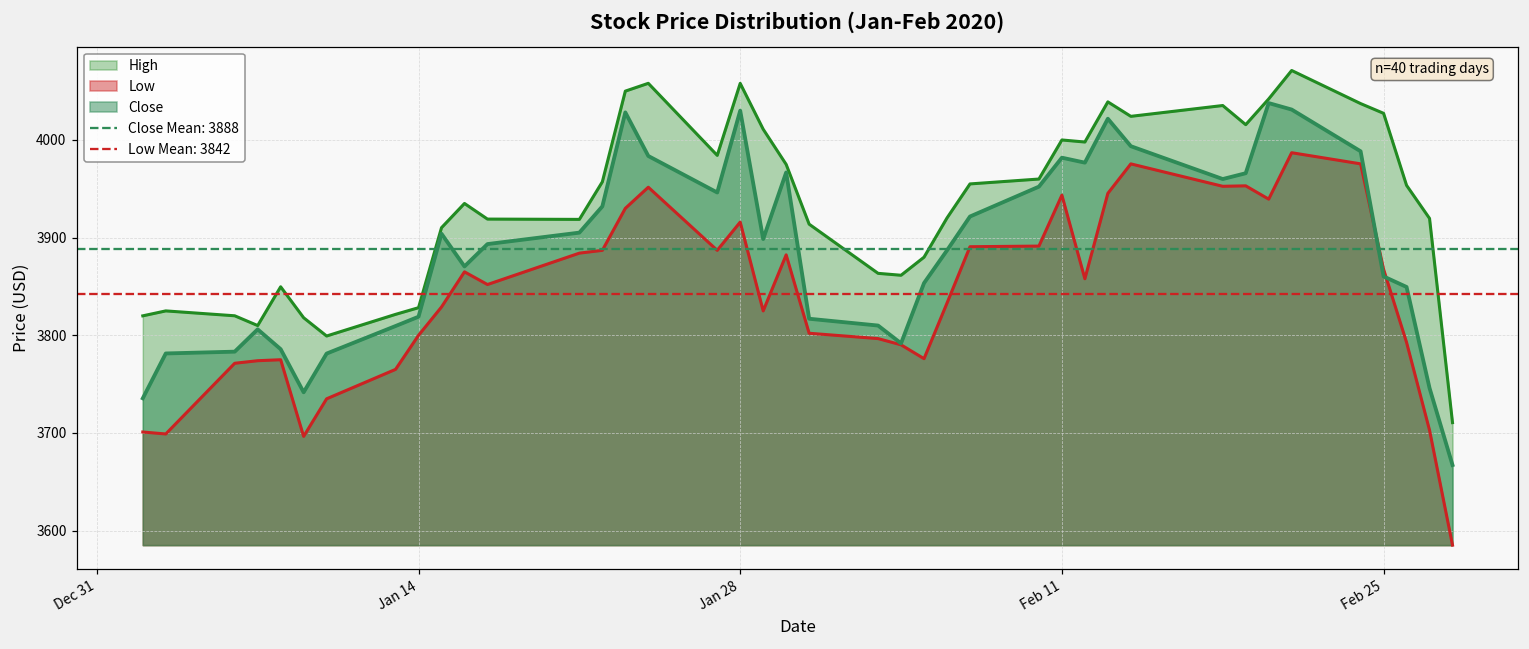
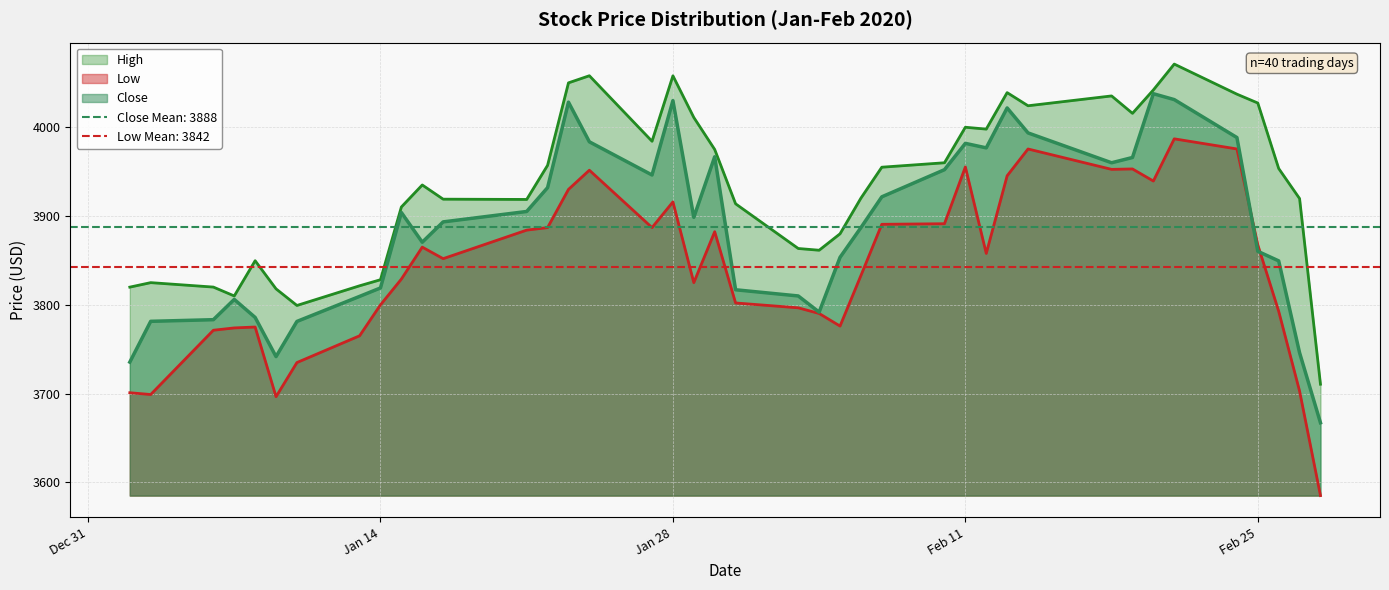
Low, Feb 11: 3940 -> 3960
